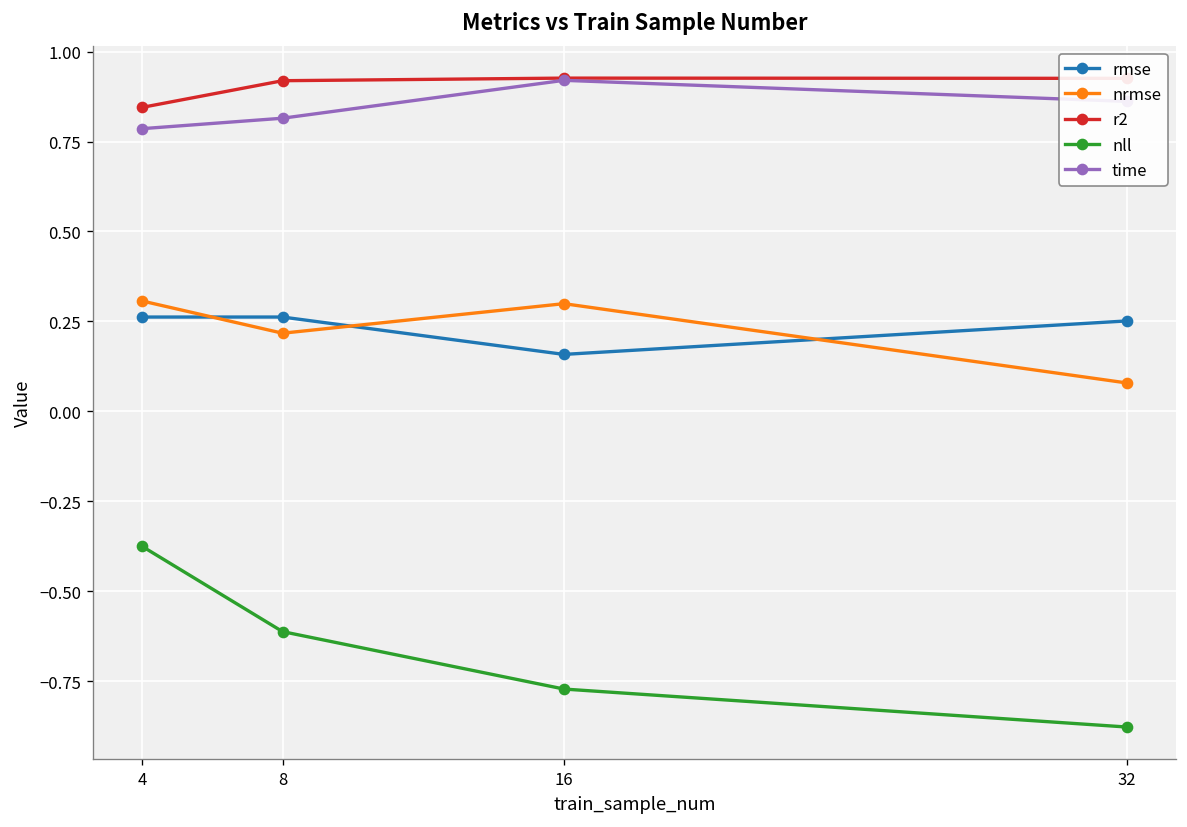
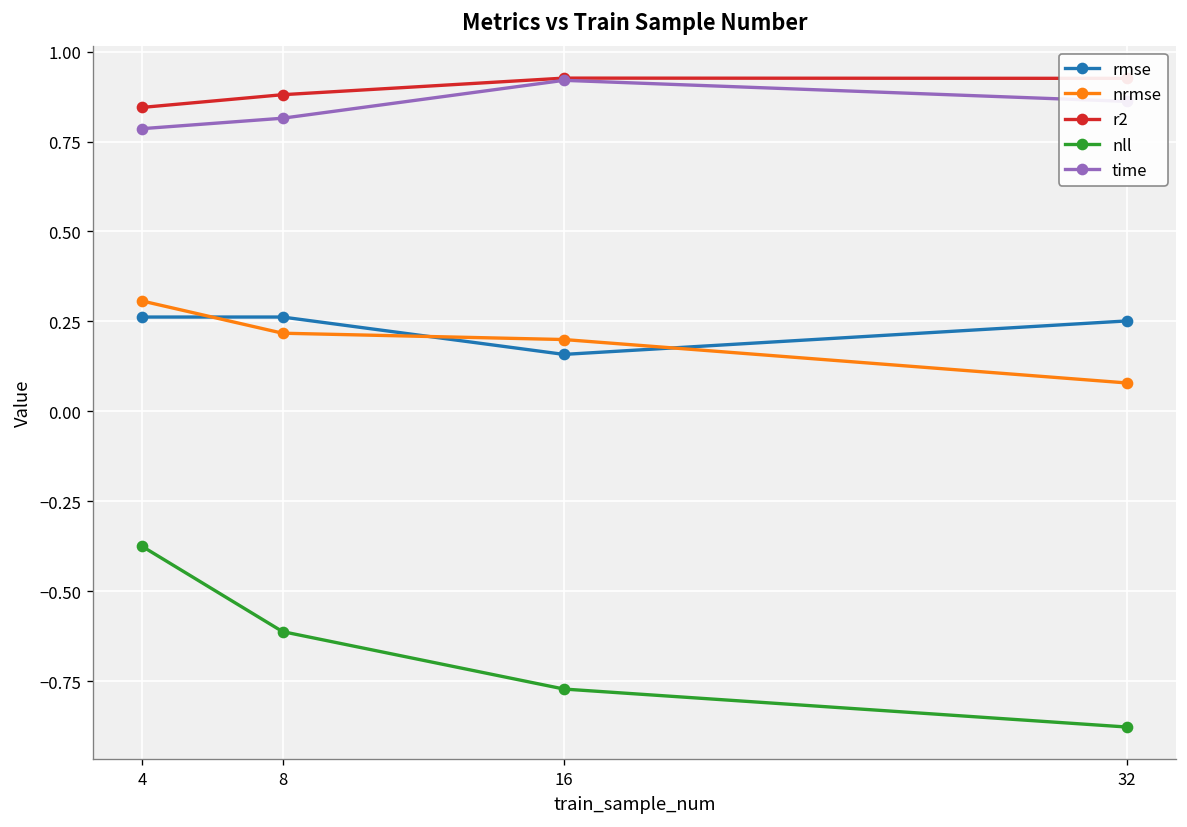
r2, 8: 0.92 -> 0.88
nrmse, 16: 0.30 -> 0.20
